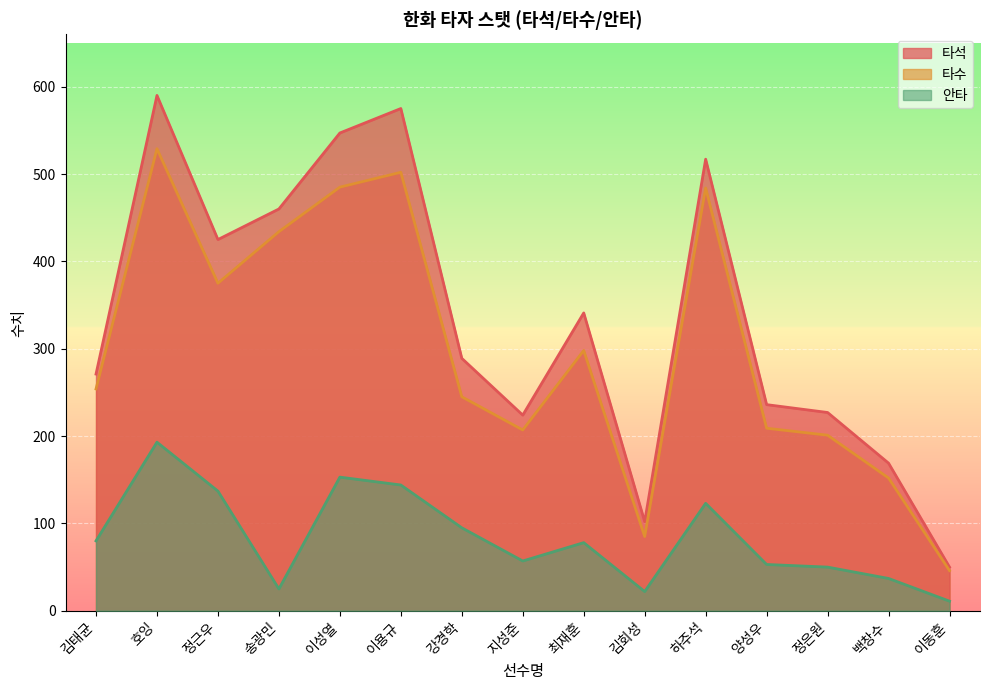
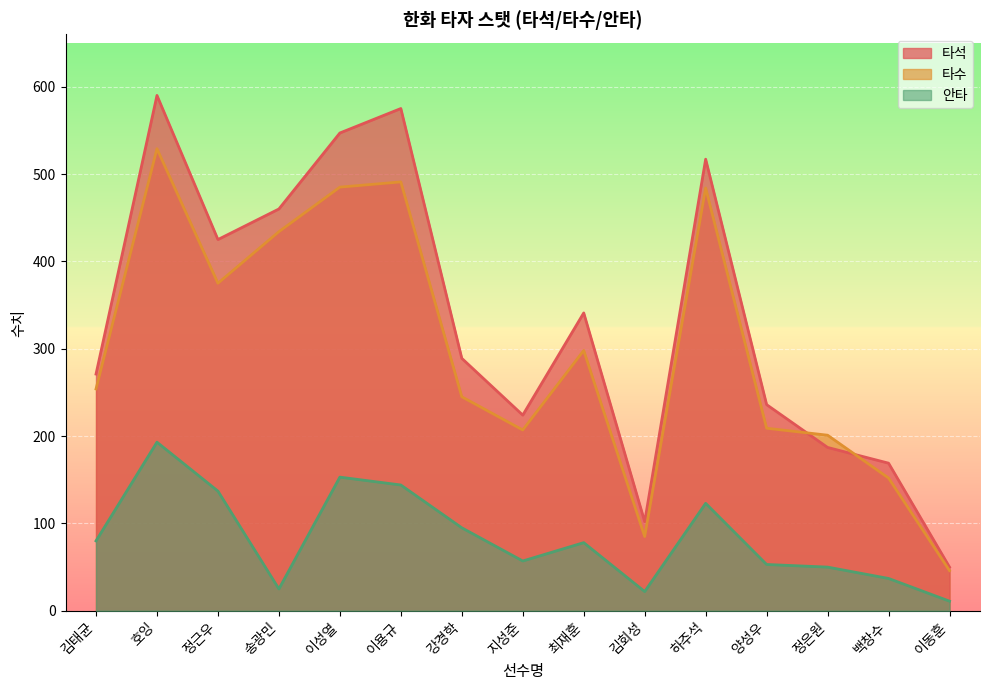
타수, 이용규: 500 -> 490
타석, 정은원: 230 -> 190
